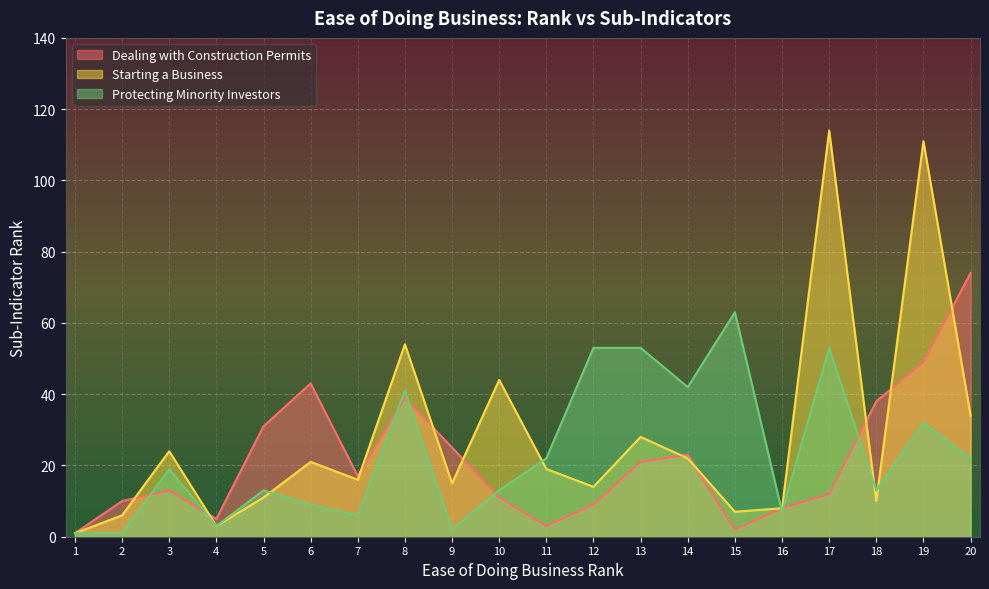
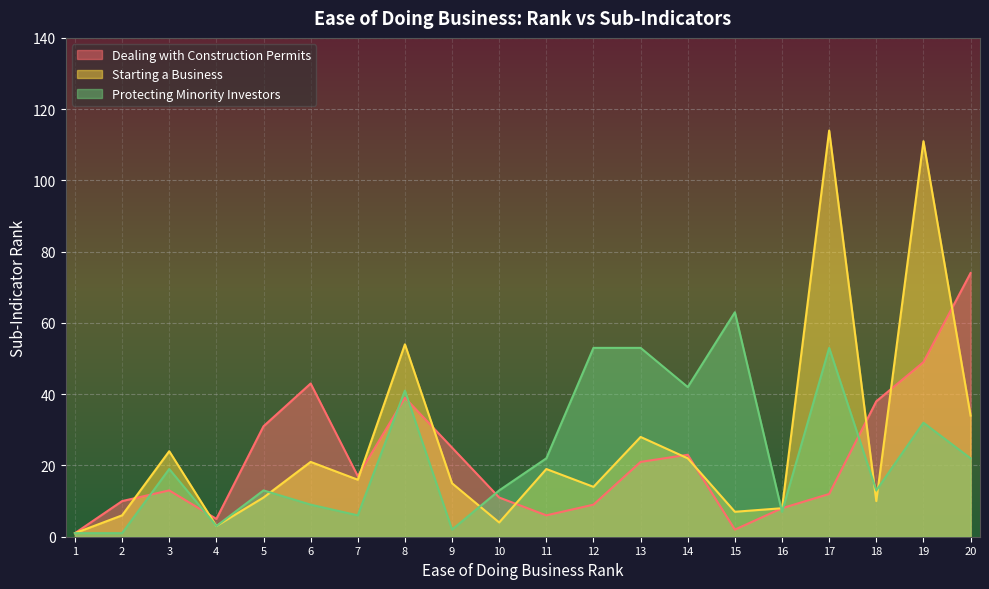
Starting a Business, 10: 44 -> 4
Dealing with Construction Permits, 11: 3 -> 6
